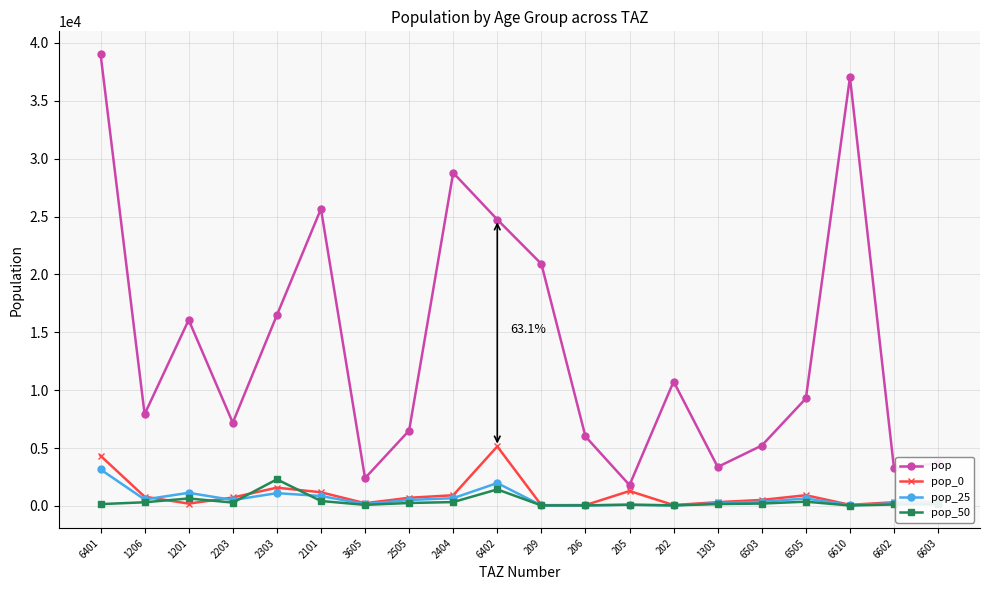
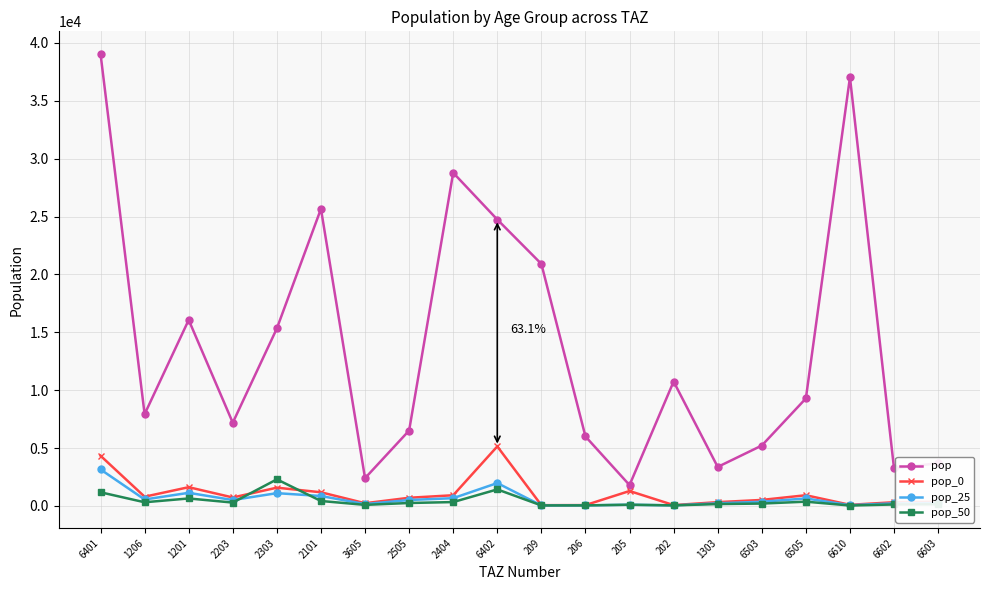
pop_50, 6401: 200 -> 1200
pop_0, 1201: 200 -> 1600
pop, 2303: 16500 -> 15300
